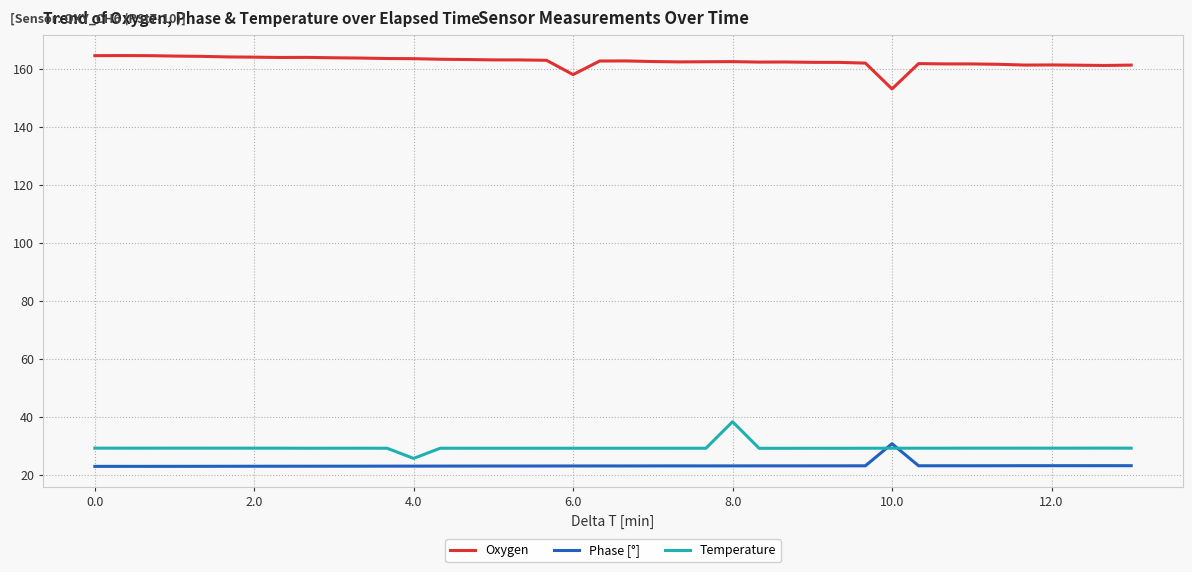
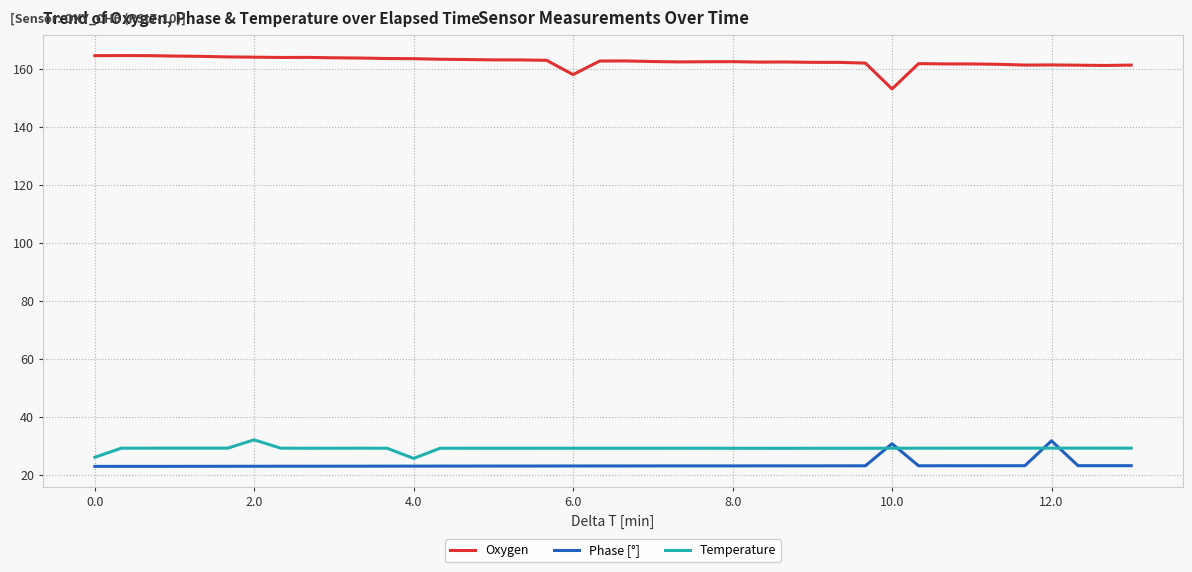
Temperature, 0.0: 29 -> 26
Temperature, 2.0: 29 -> 32
Temperature, 8.0: 38 -> 29
Phase [°], 12.0: 23 -> 32
